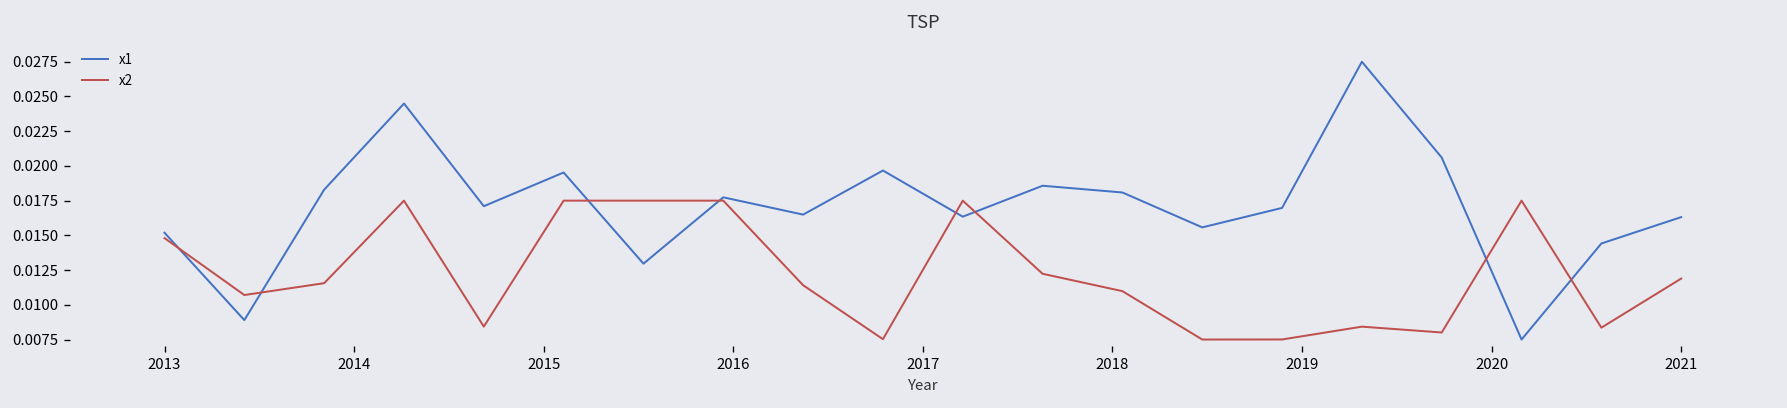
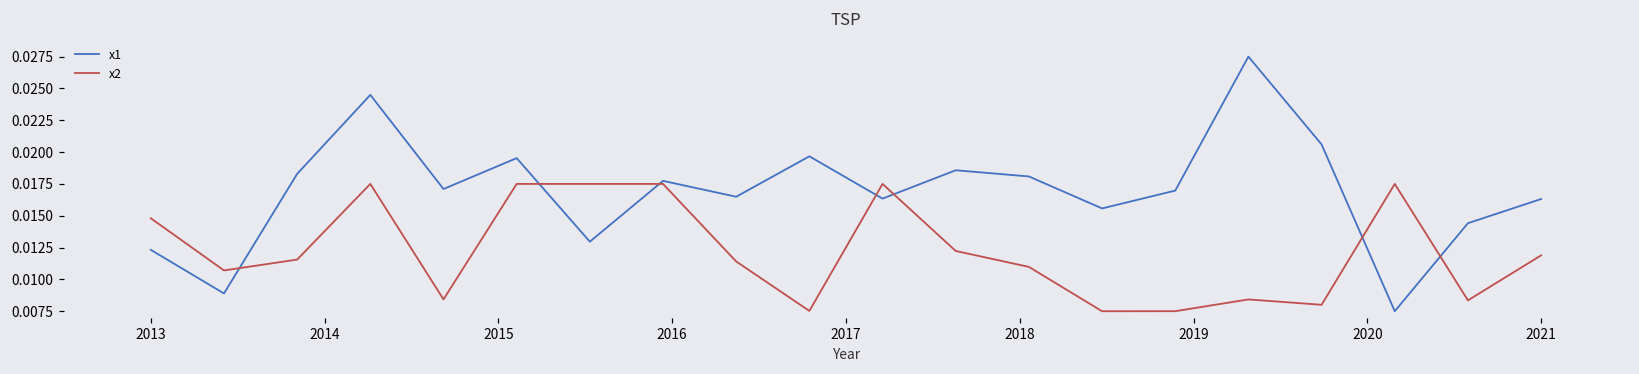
x1, 2013: 0.0152 -> 0.0123
